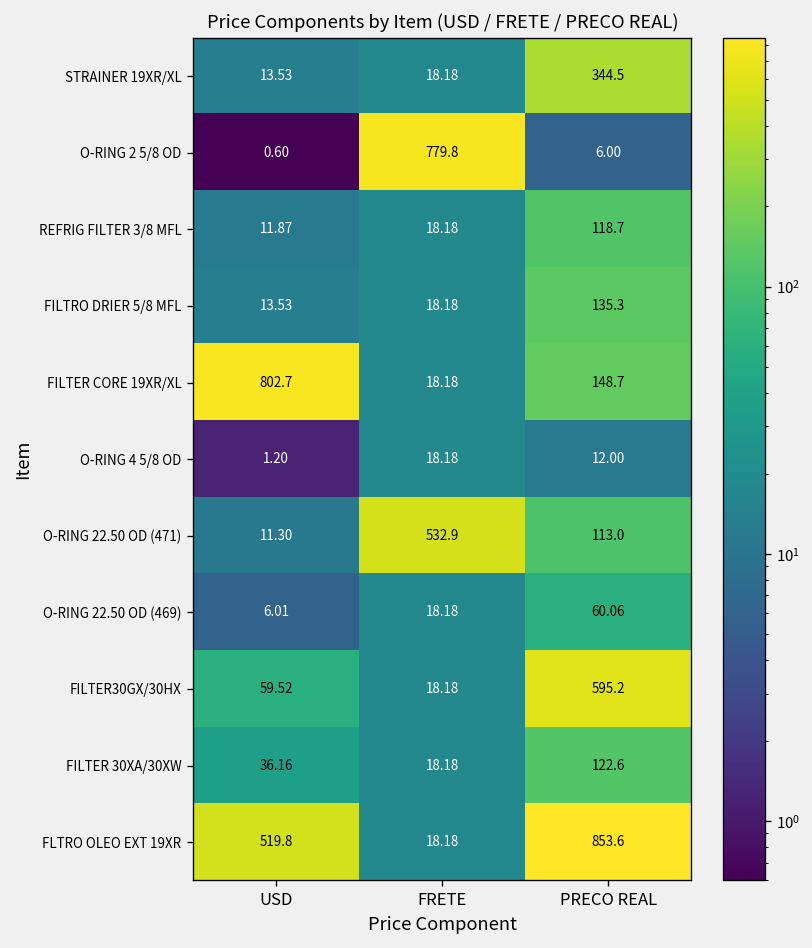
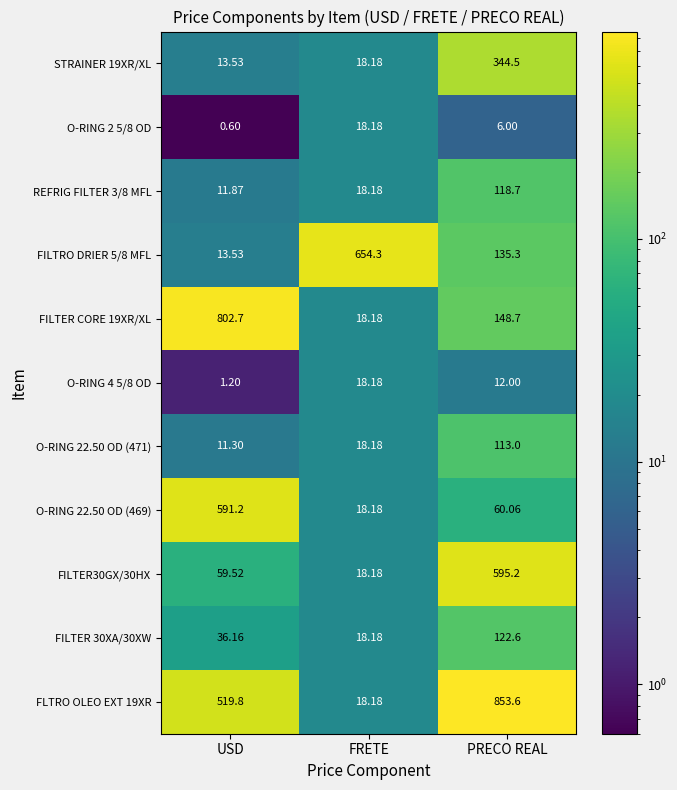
O-RING 2 5/8 OD, FRETE: 779.8 -> 18.18
FILTRO DRIER 5/8 MFL, FRETE: 18.18 -> 654.3
O-RING 22.50 OD (471), FRETE: 532.9 -> 18.18
O-RING 22.50 OD (469), USD: 6.01 -> 591.2
